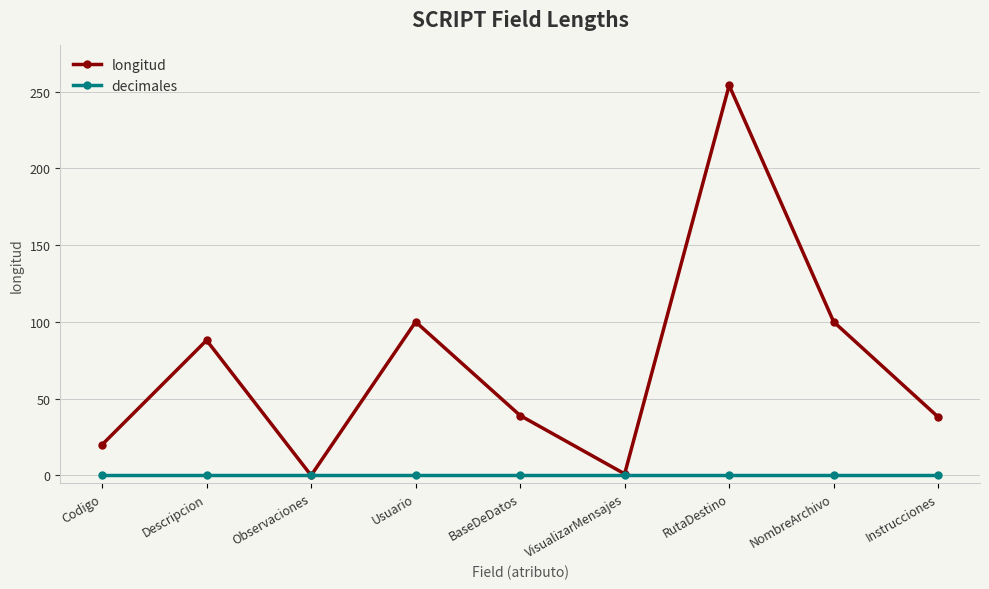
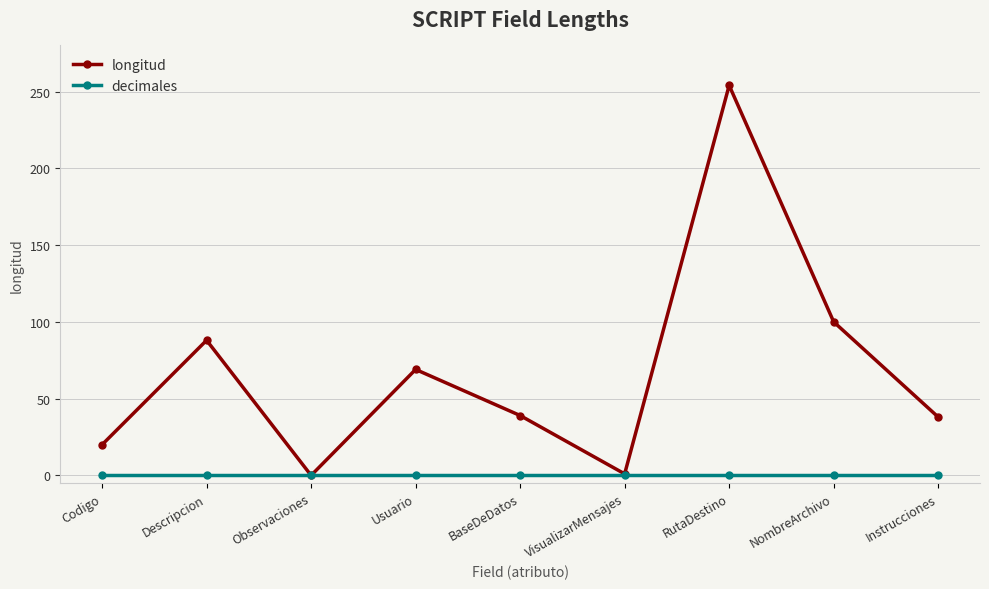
longitud, Usuario: 100 -> 69
